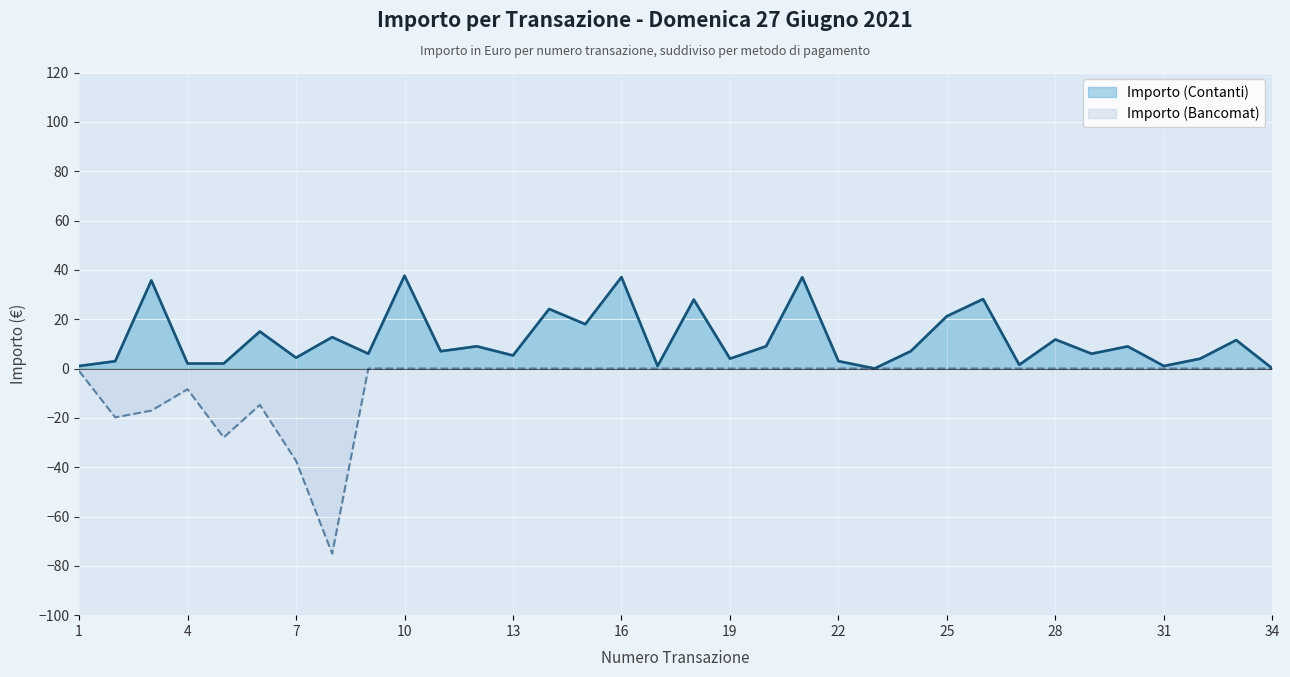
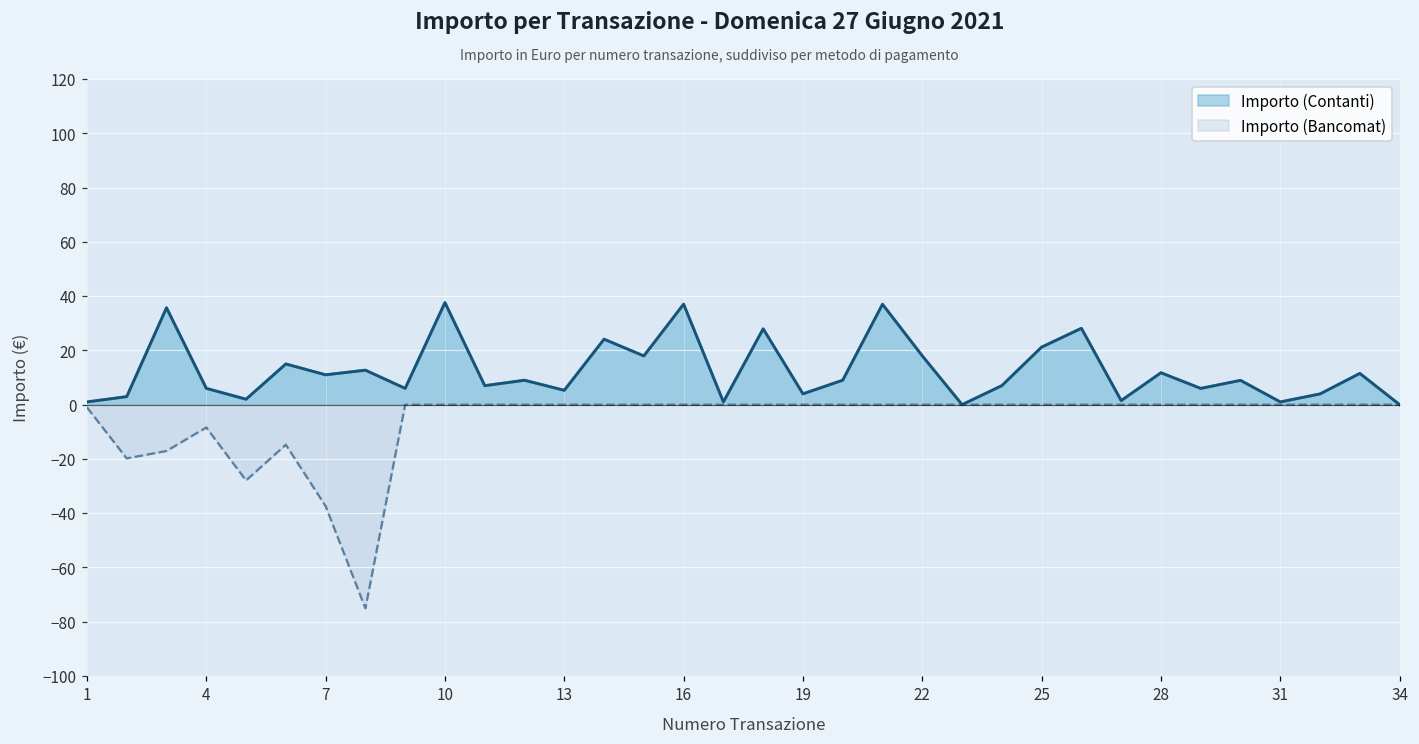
Importo (Contanti), 4: 2 -> 6
Importo (Contanti), 7: 4 -> 11
Importo (Contanti), 22: 3 -> 18
